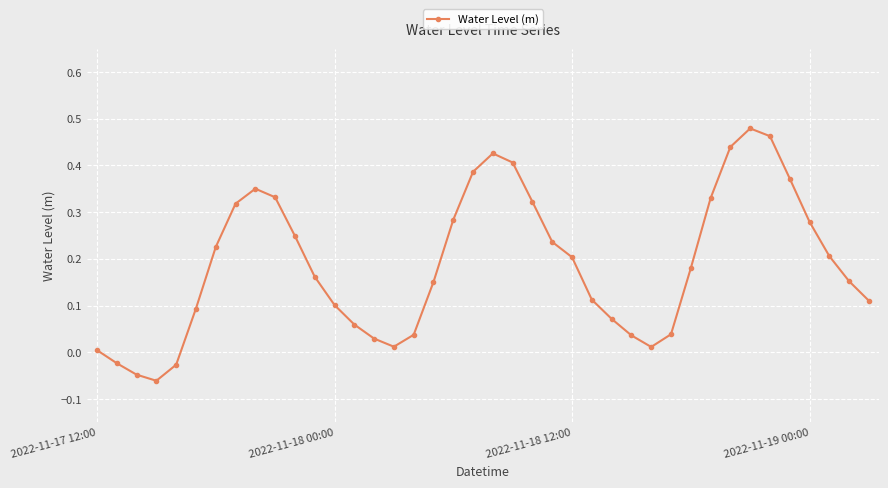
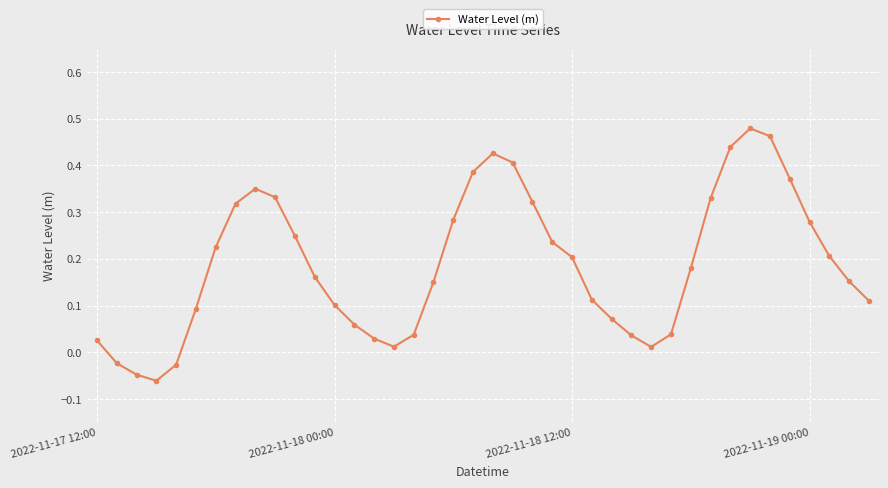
2022-11-17 12:00: 0.00 -> 0.03
